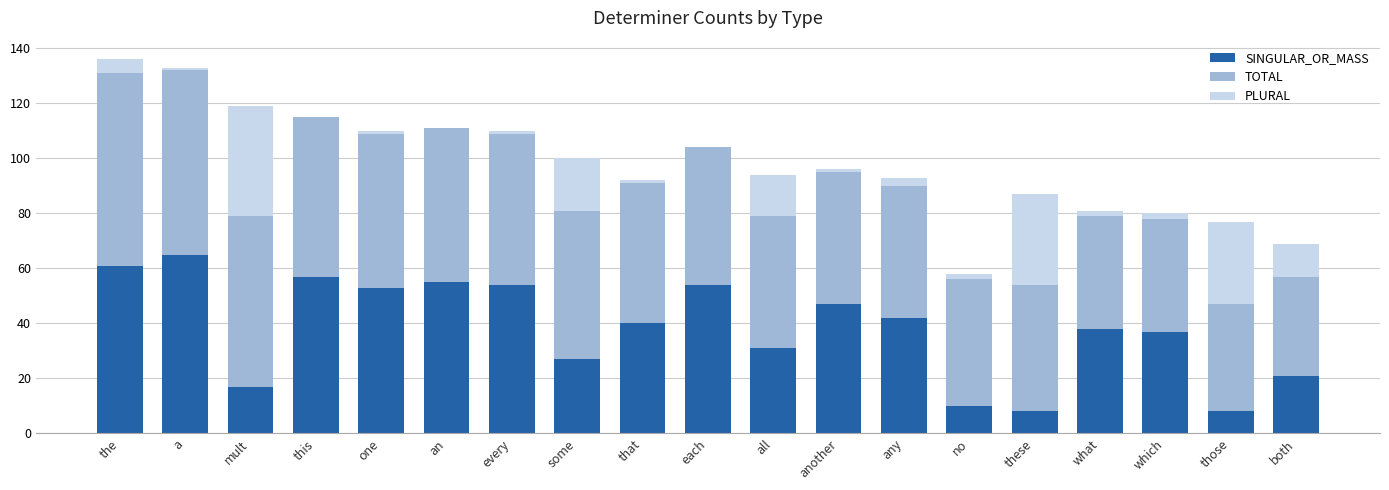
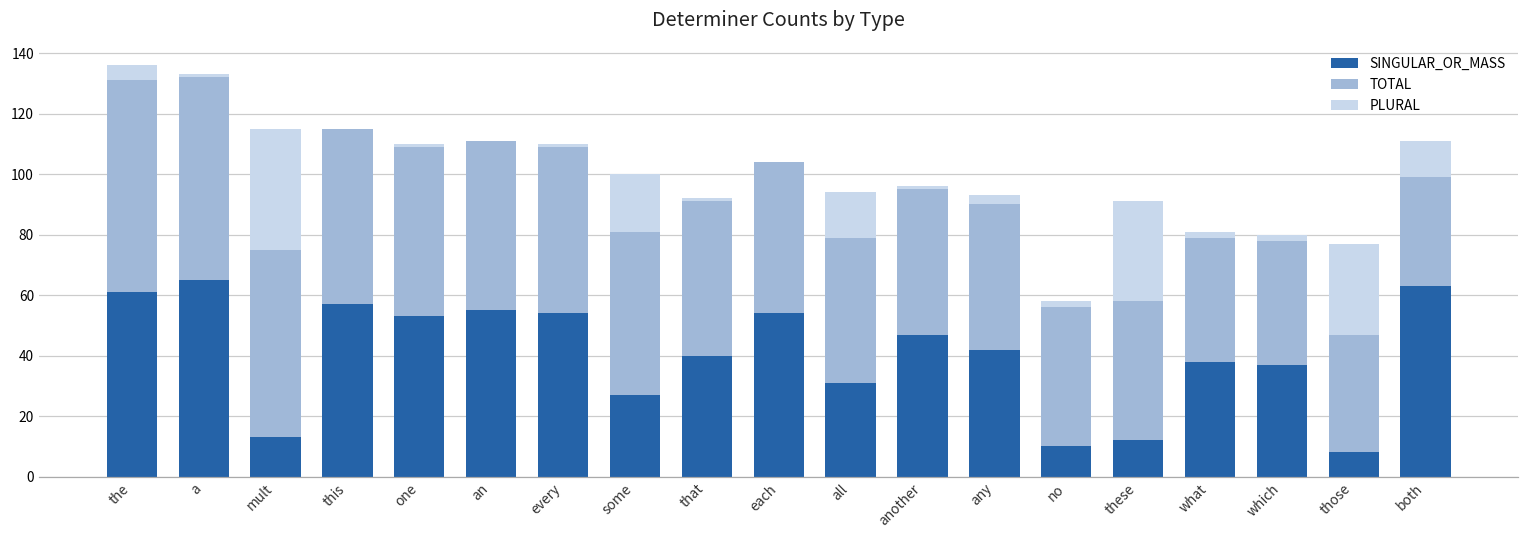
SINGULAR_OR_MASS, mult: 17 -> 13
SINGULAR_OR_MASS, these: 8 -> 12
SINGULAR_OR_MASS, both: 21 -> 63
